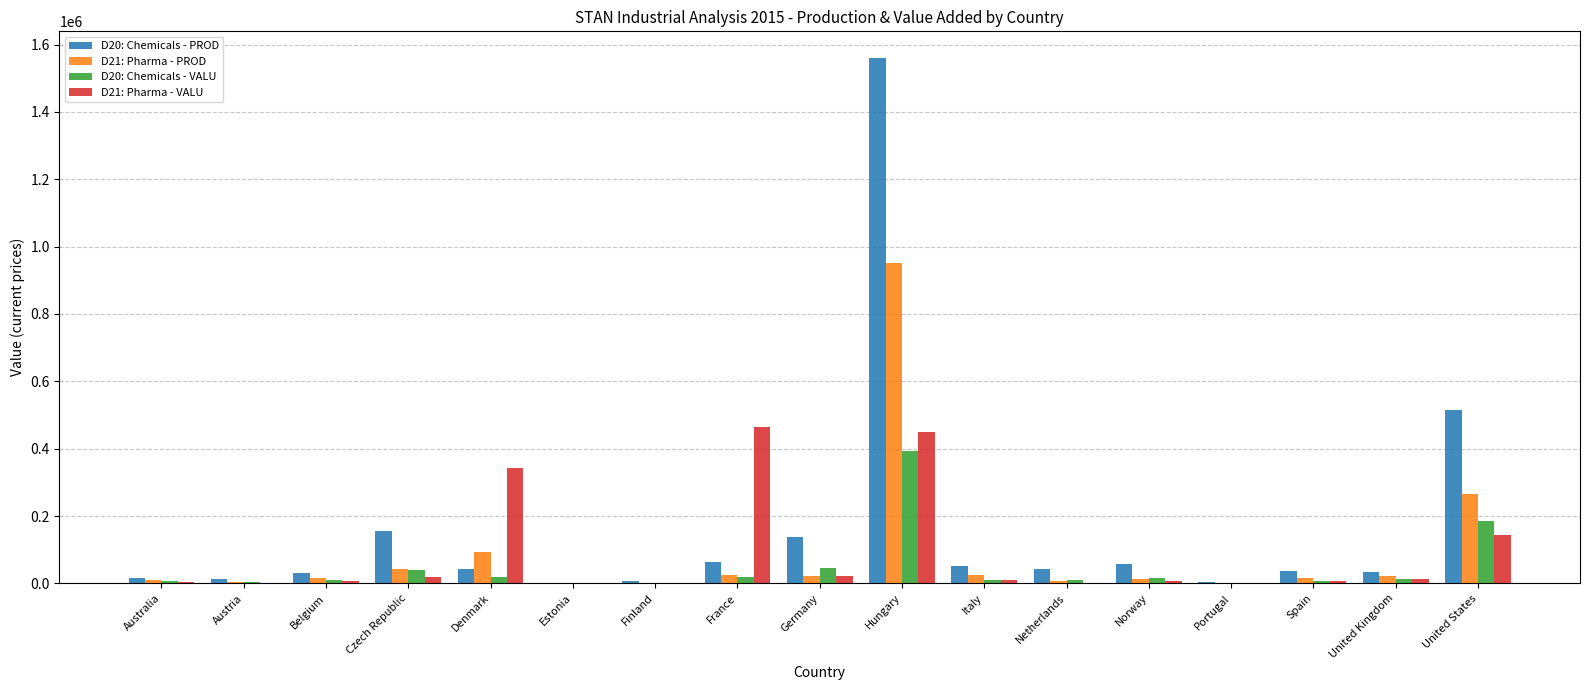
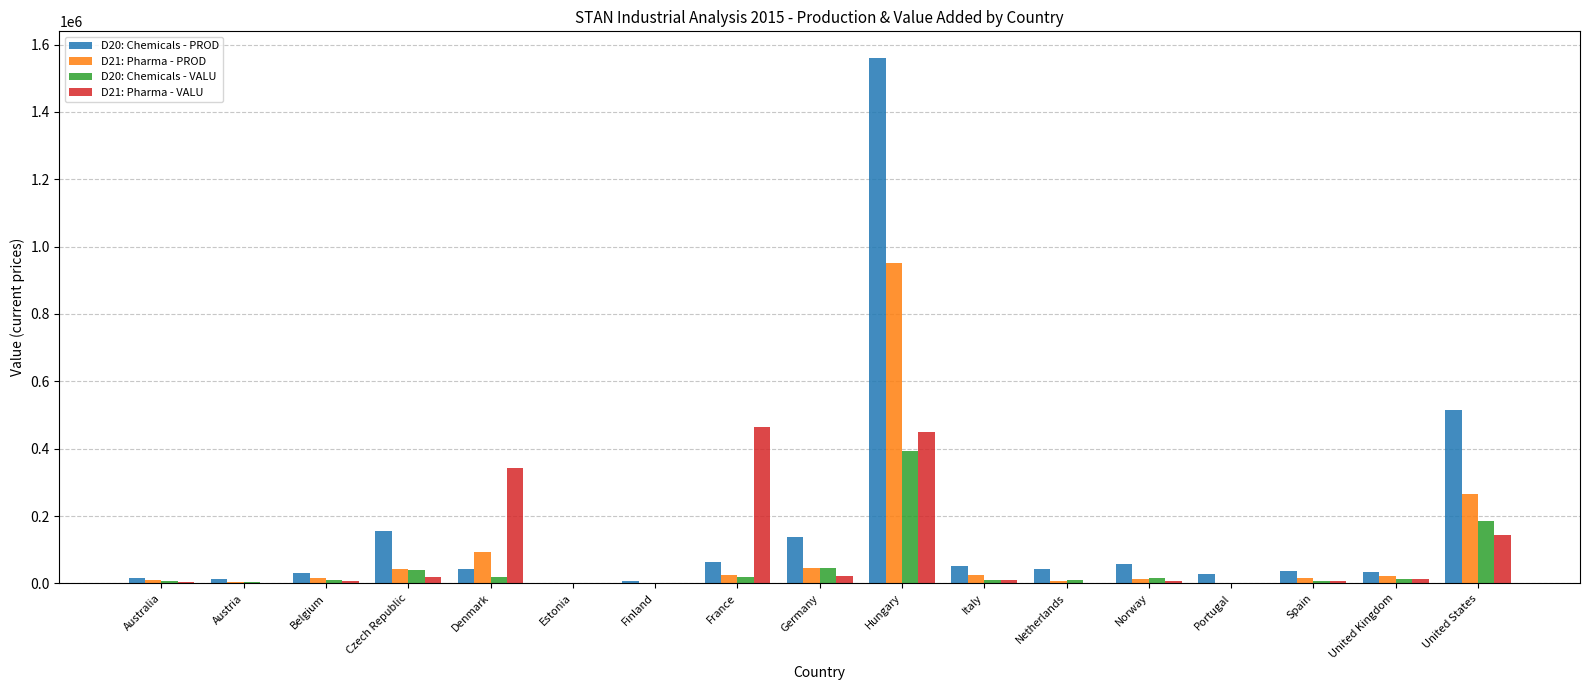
D21: Pharma - PROD, Germany: 20000 -> 50000
D20: Chemicals - PROD, Portugal: 0 -> 30000
